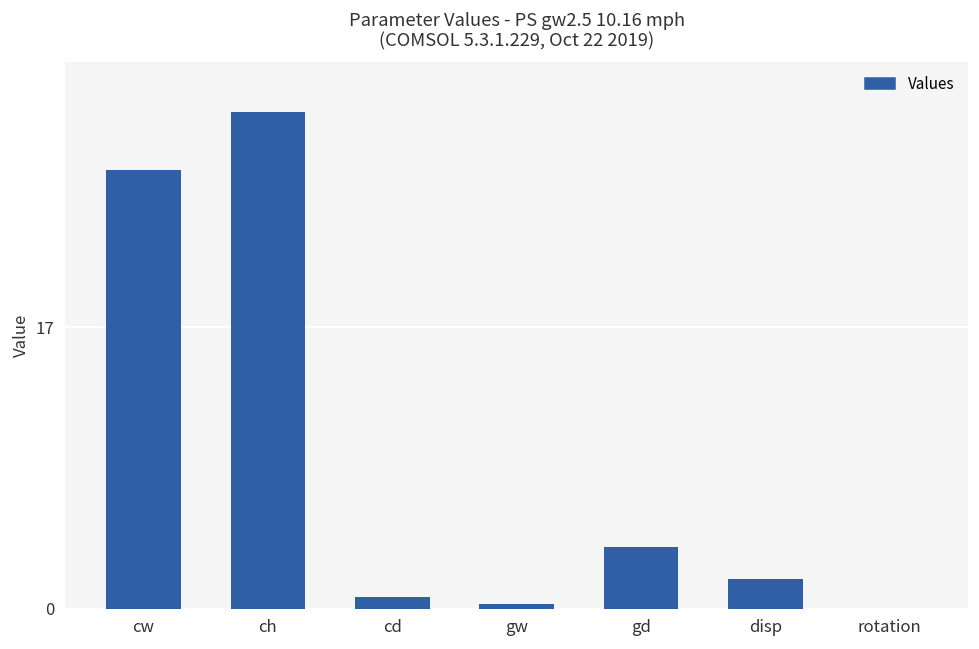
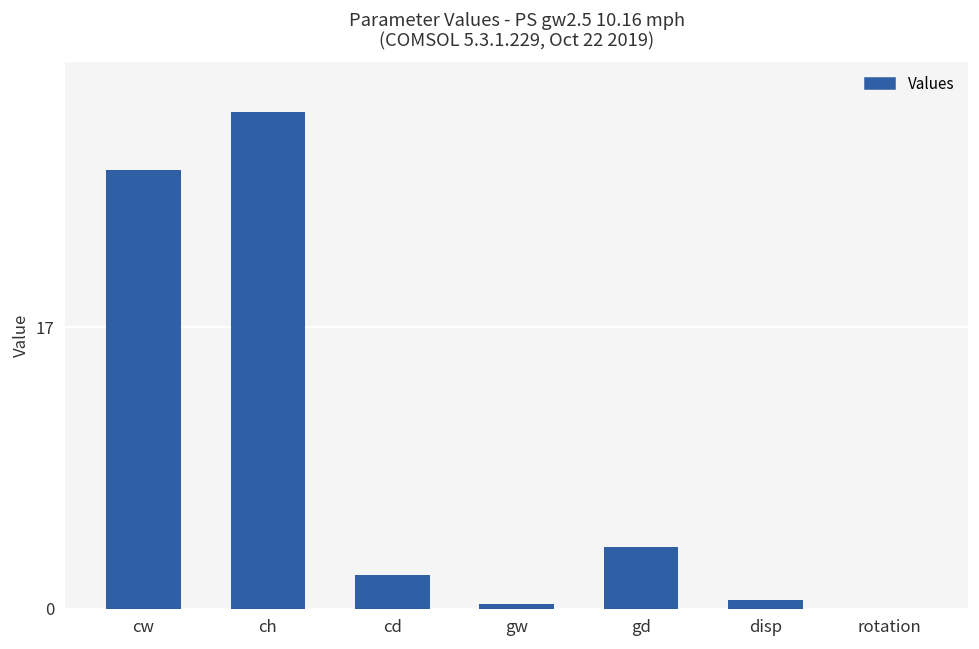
cd: 0.7 -> 2.0
disp: 1.8 -> 0.5
